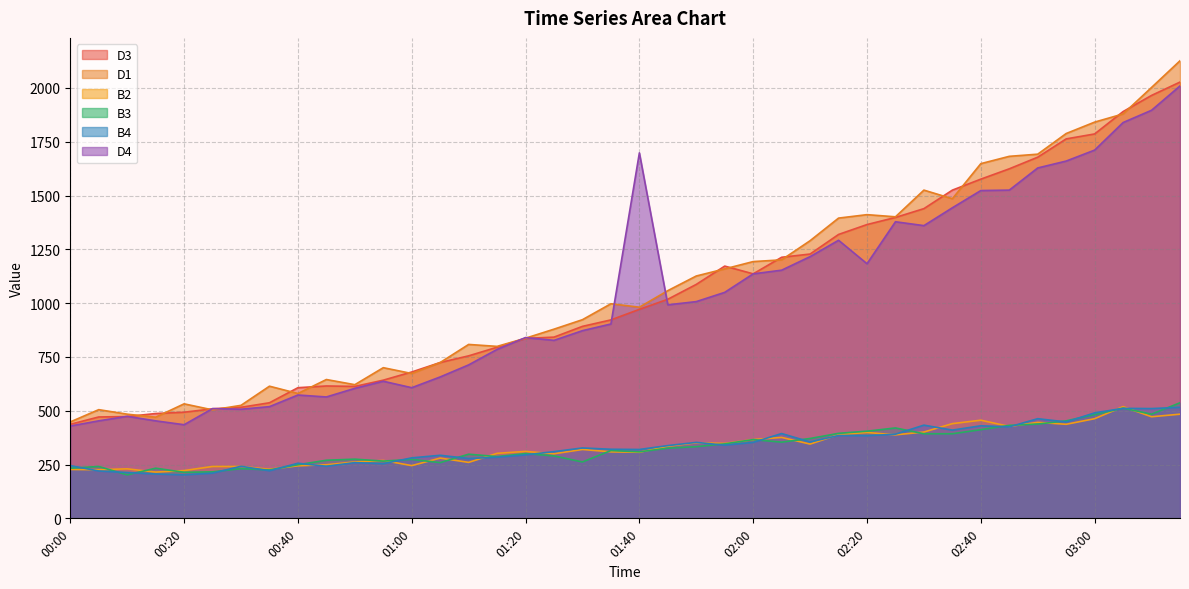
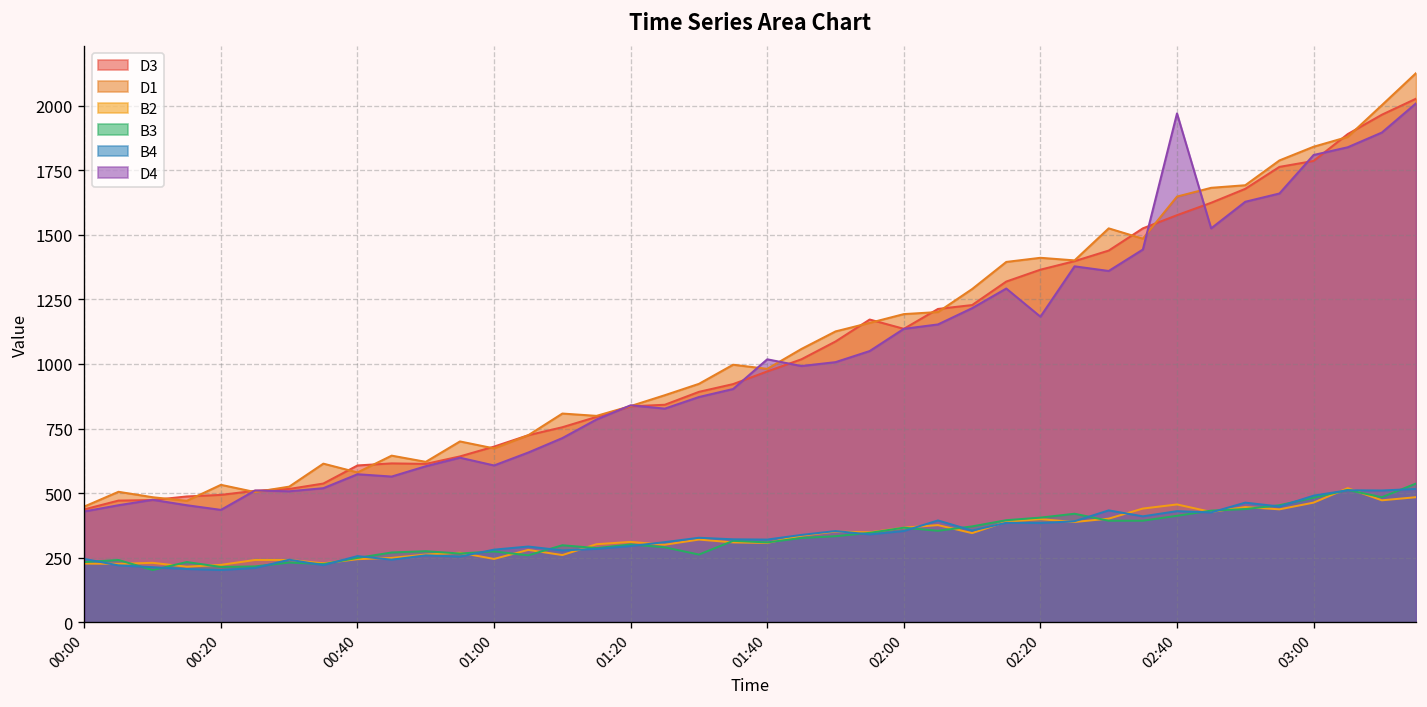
D4, 01:40: 1700 -> 1020
D4, 02:40: 1520 -> 1970
D4, 03:00: 1710 -> 1810
